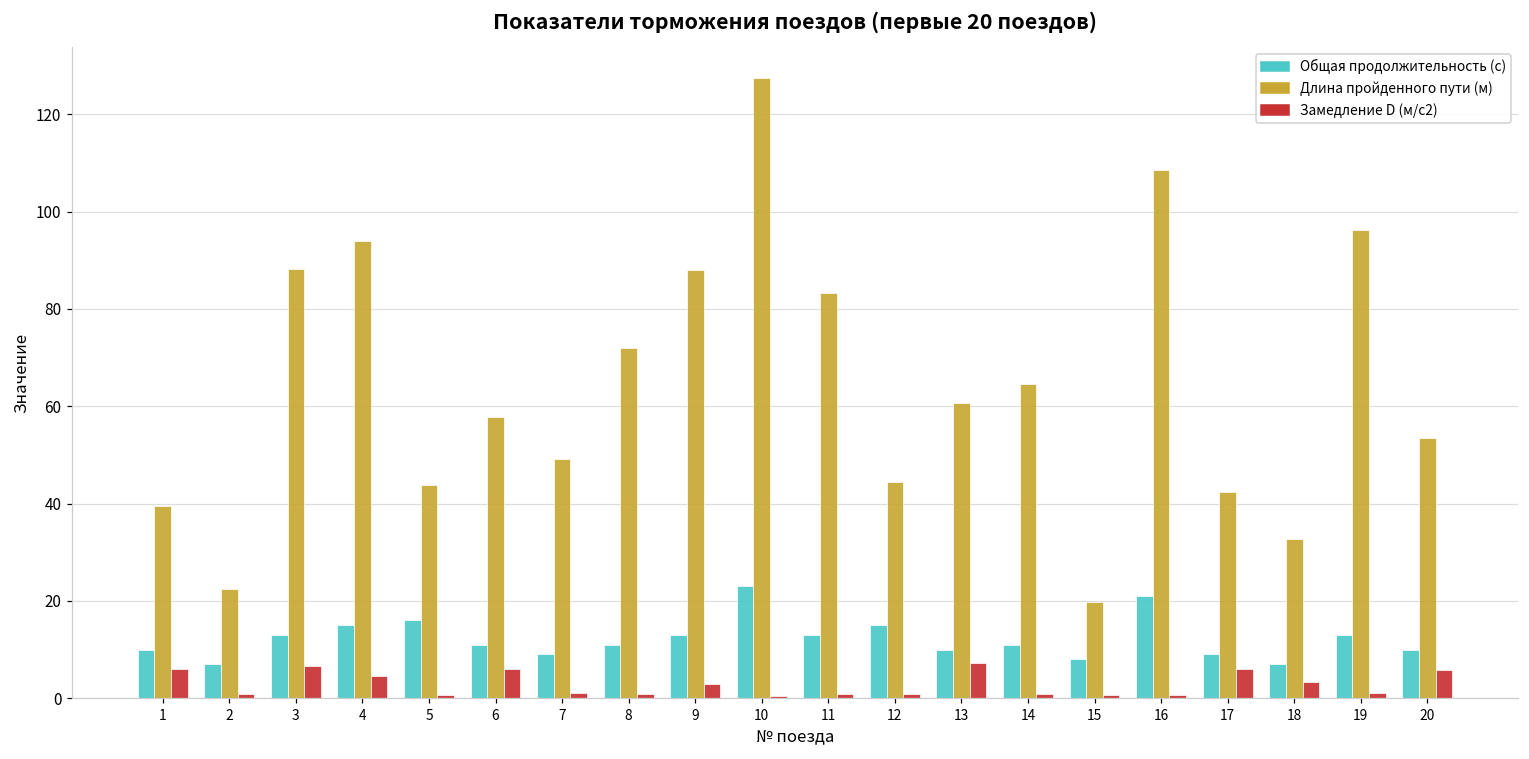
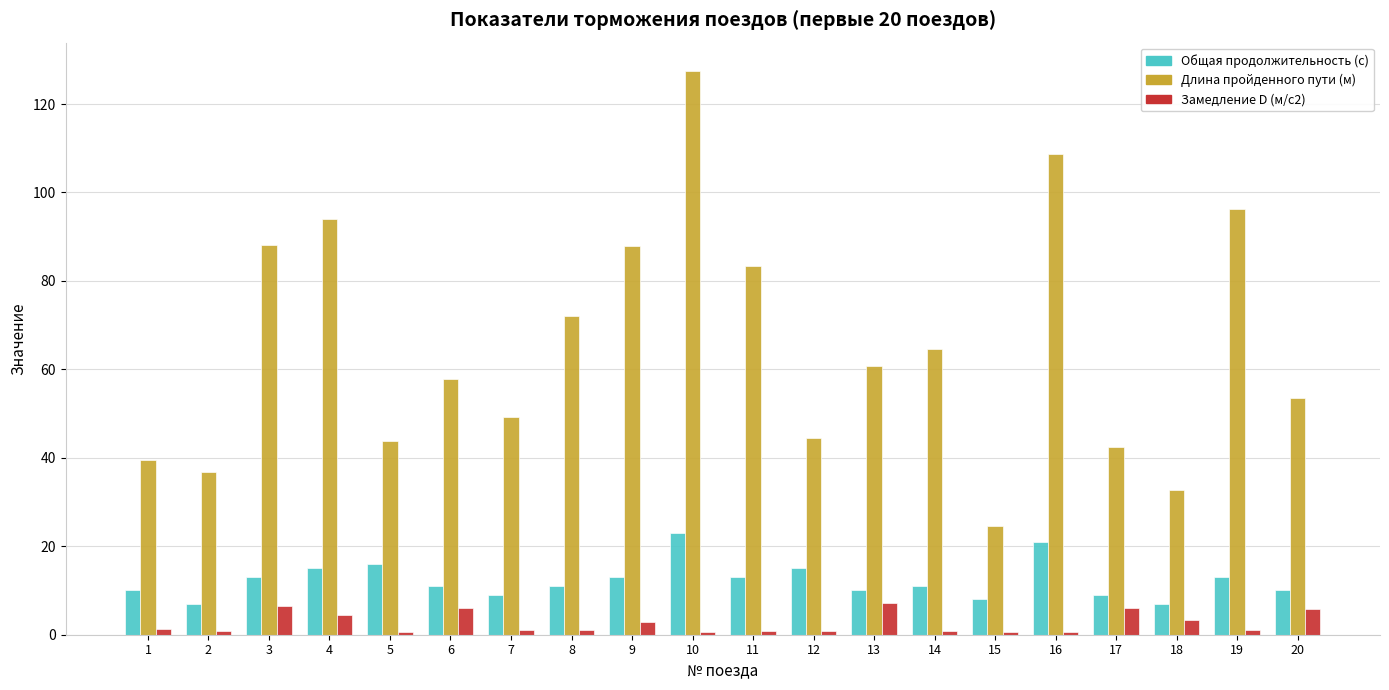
Замедление D (м/с2), 1: 6 -> 1
Длина пройденного пути (м), 2: 23 -> 37
Длина пройденного пути (м), 15: 20 -> 25
